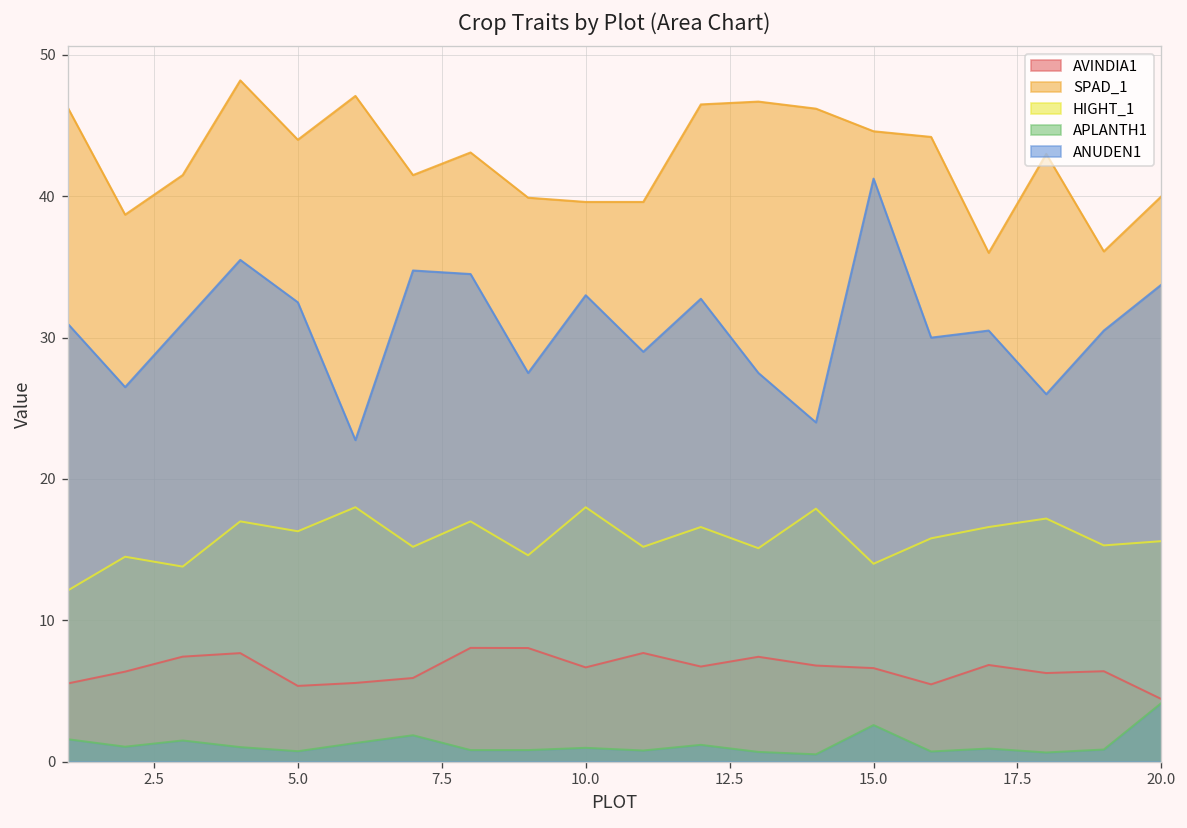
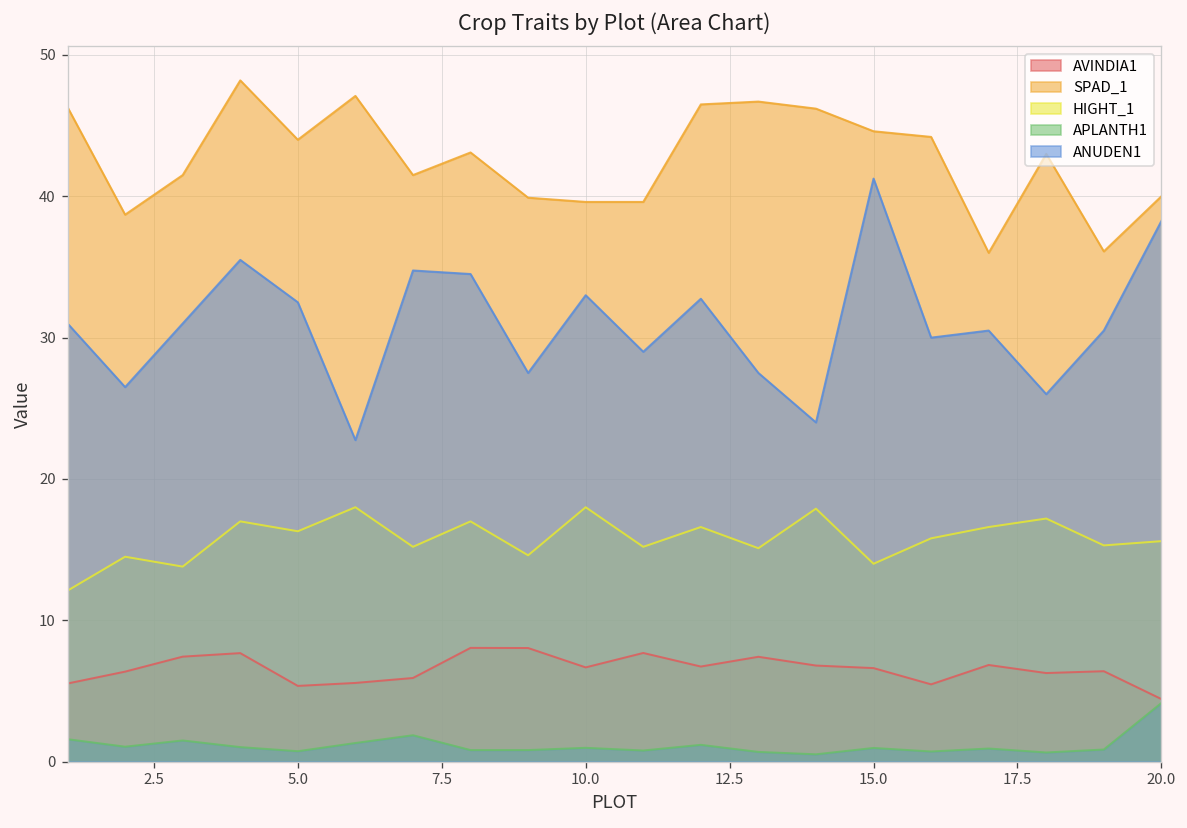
APLANTH1, 15.0: 2.6 -> 1.0
ANUDEN1, 20.0: 33.8 -> 38.3
